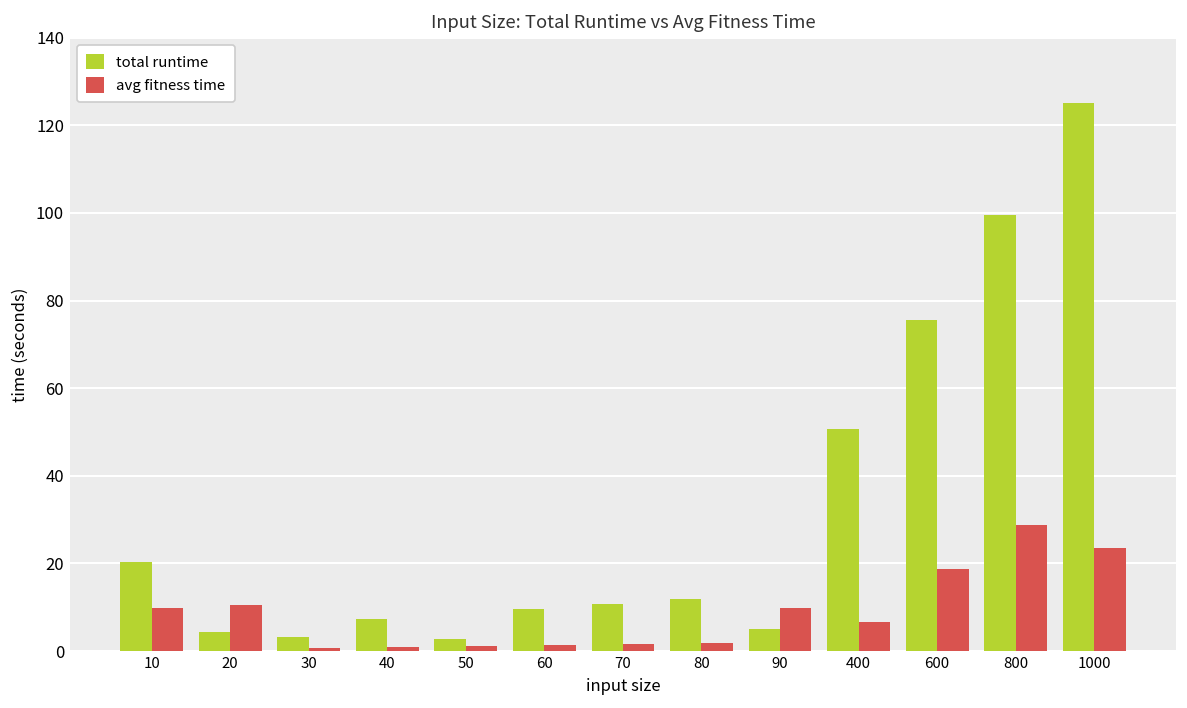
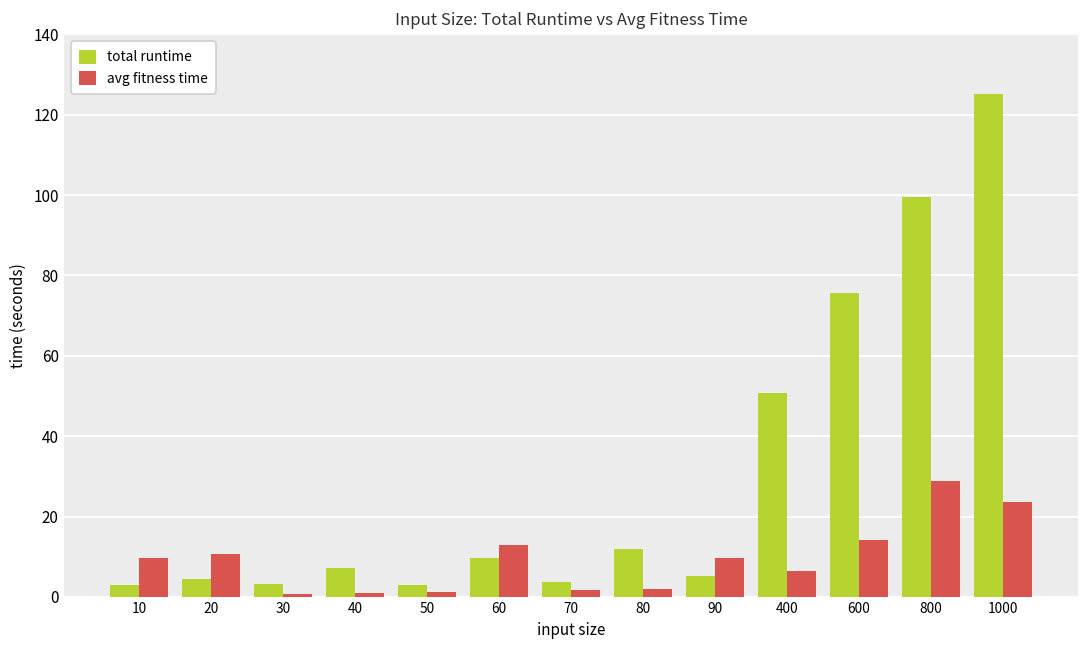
total runtime, 10: 20 -> 3
avg fitness time, 60: 1 -> 13
total runtime, 70: 11 -> 4
avg fitness time, 600: 19 -> 14
